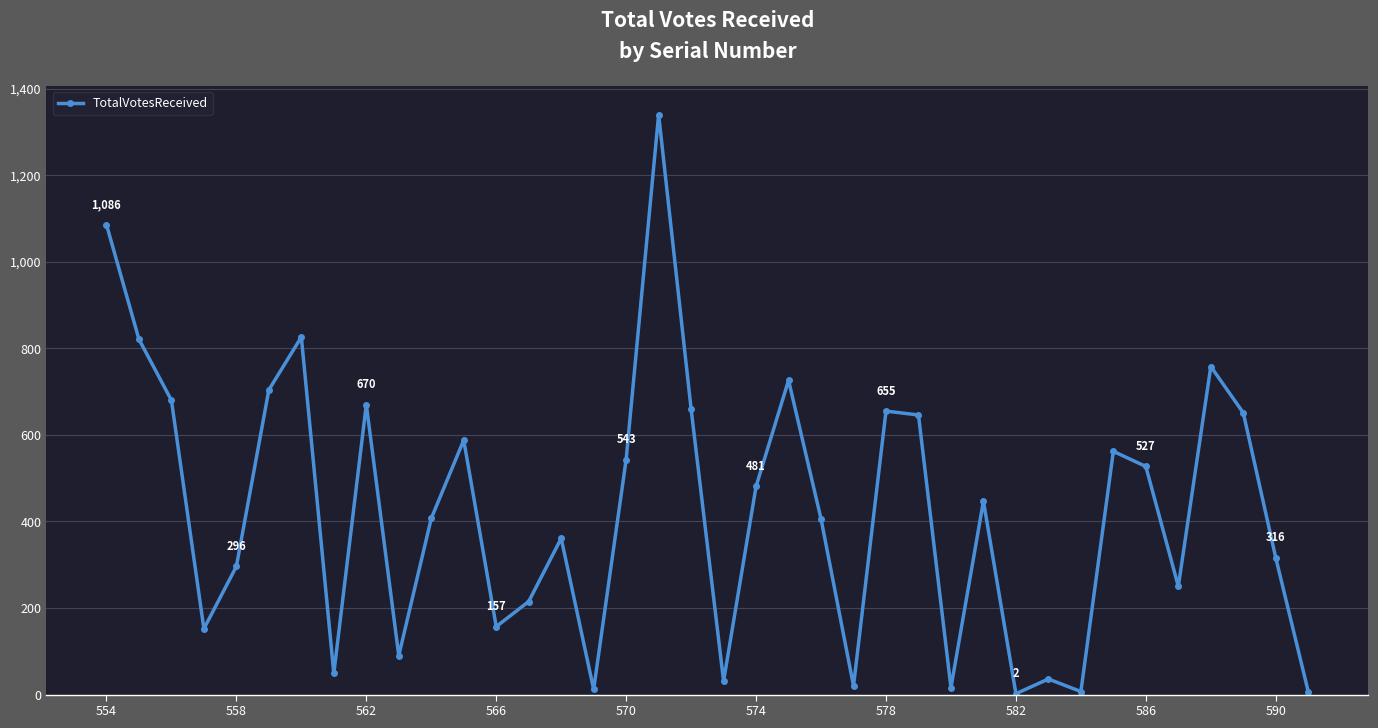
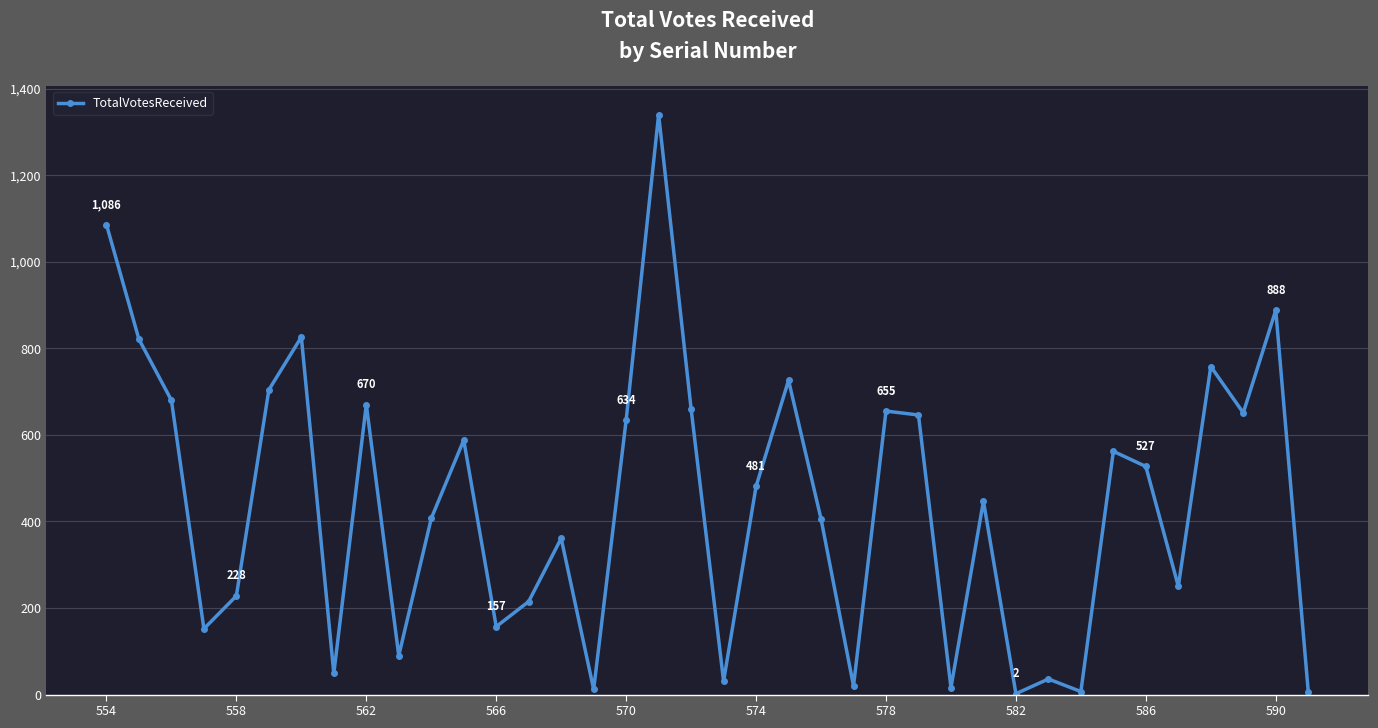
558: 296 -> 228
570: 543 -> 634
590: 316 -> 888
